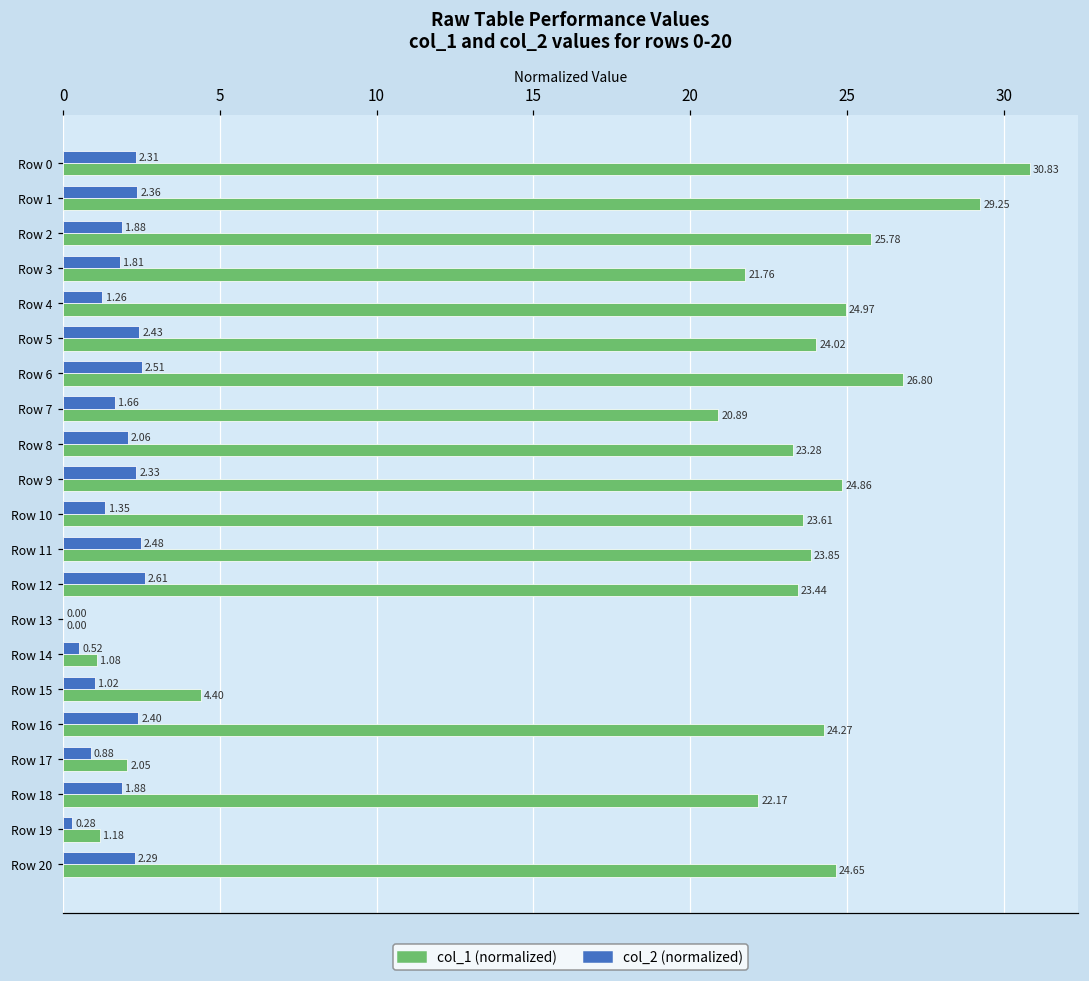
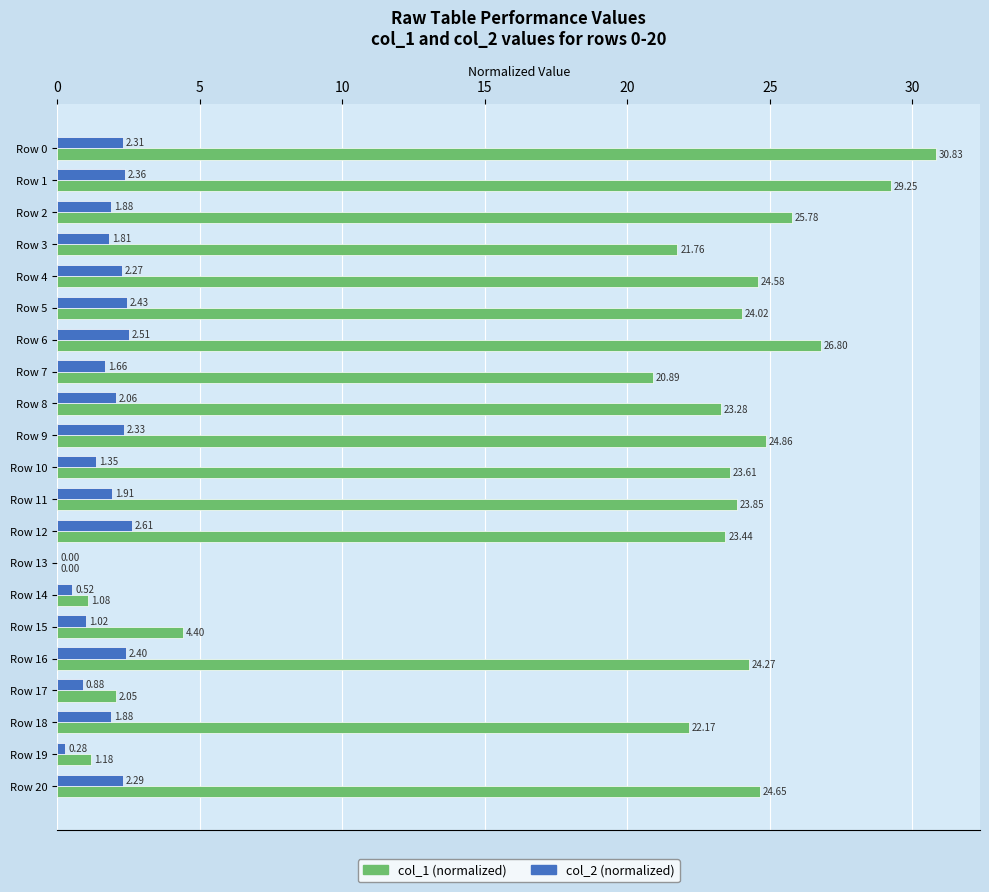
col_2 (normalized), Row 4: 1.26 -> 2.27
col_1 (normalized), Row 4: 24.97 -> 24.58
col_2 (normalized), Row 11: 2.48 -> 1.91
